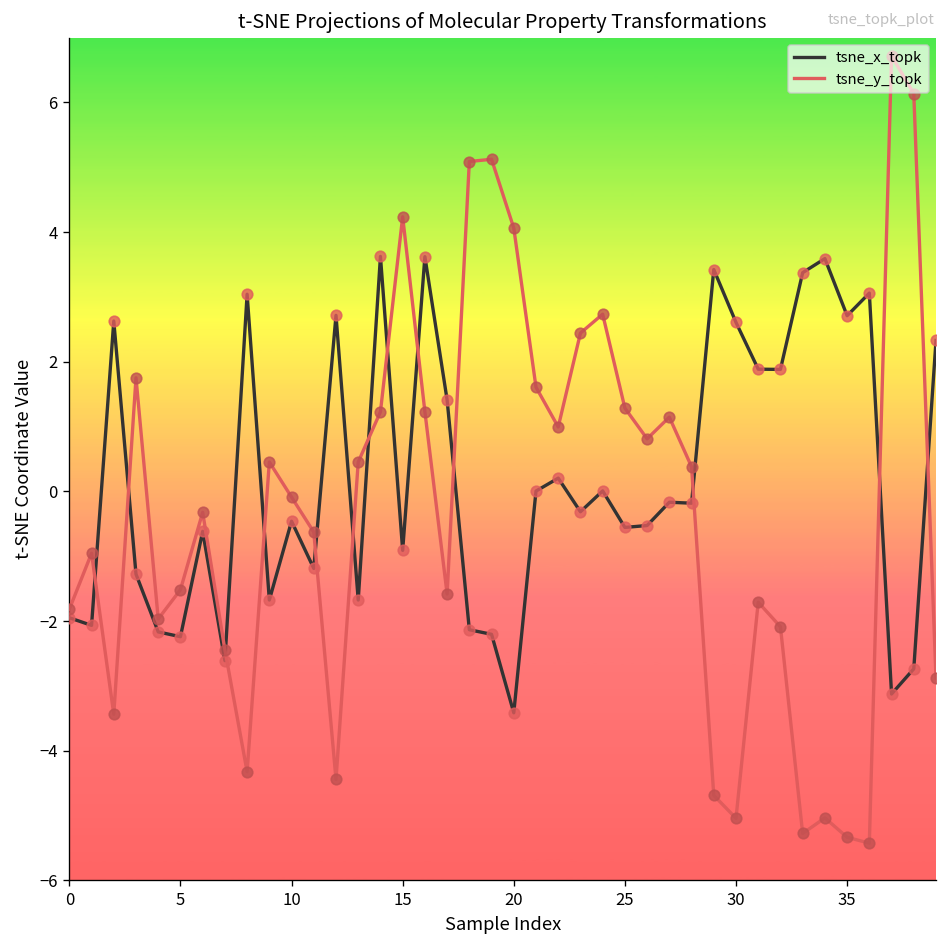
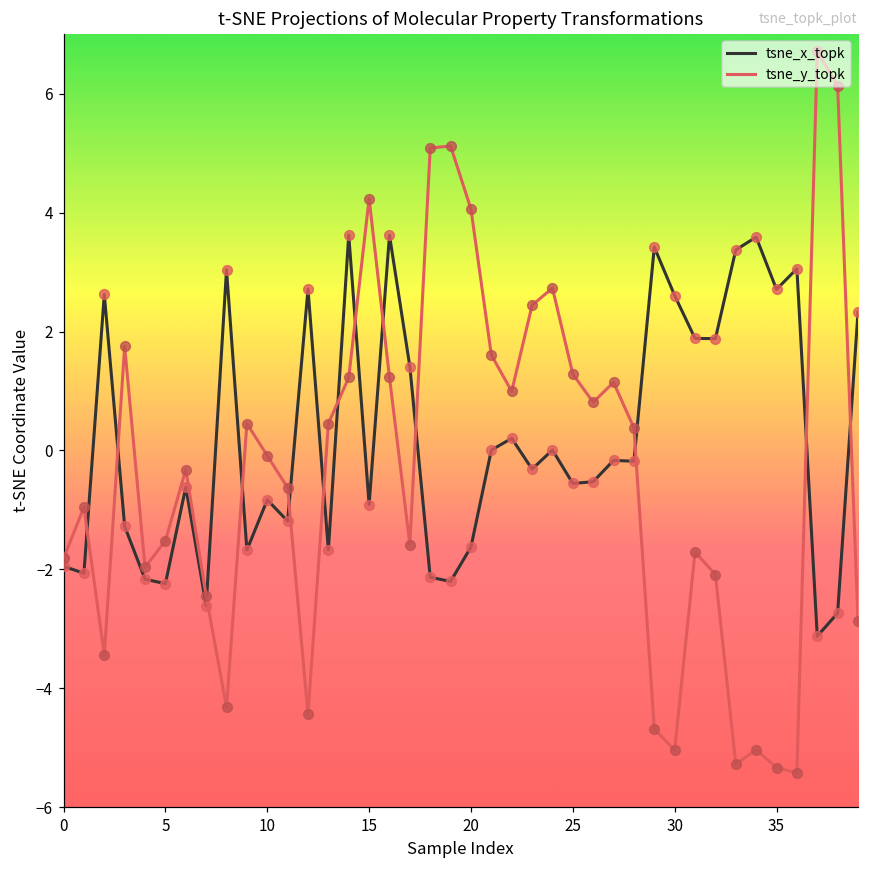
tsne_x_topk, 10: -0.5 -> -0.8
tsne_x_topk, 20: -3.4 -> -1.6
